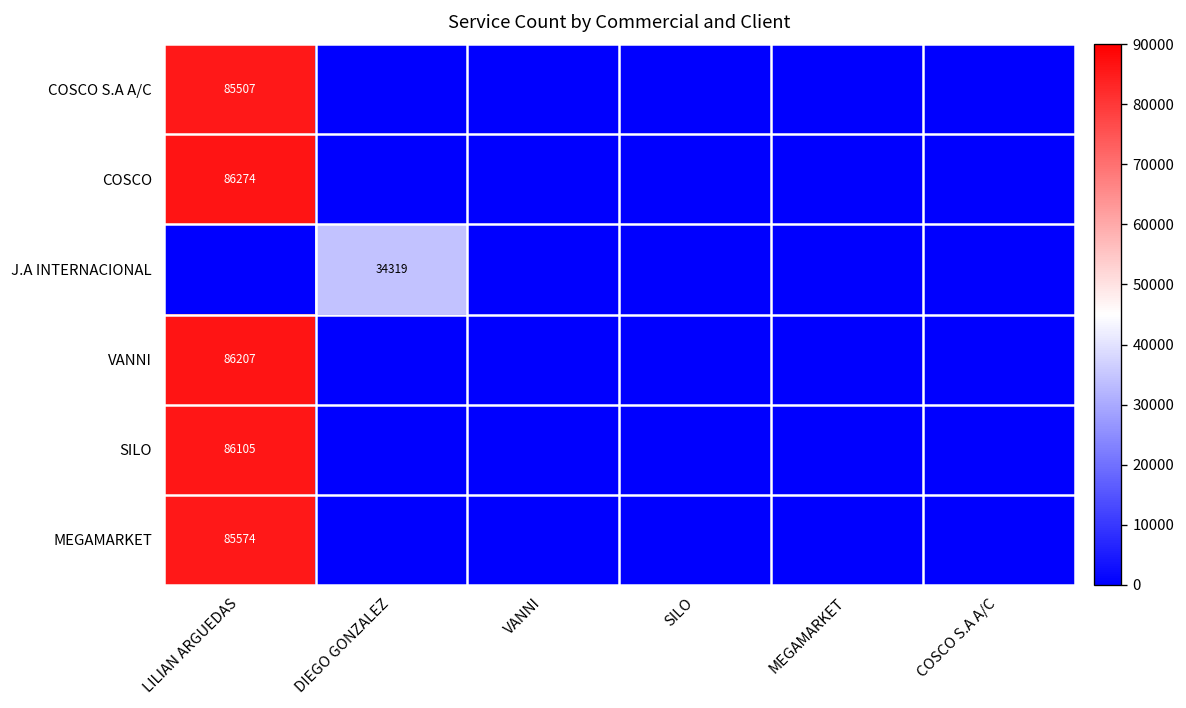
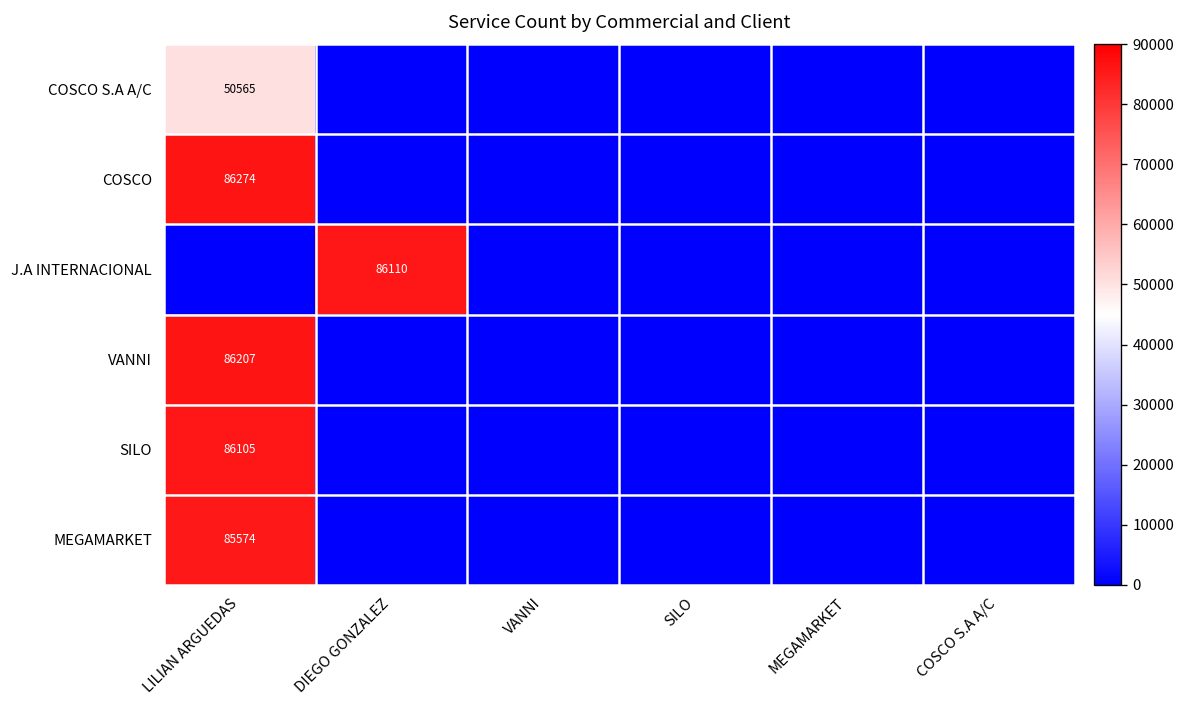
COSCO S.A A/C, LILIAN ARGUEDAS: 85507 -> 50565
J.A INTERNACIONAL, DIEGO GONZALEZ: 34319 -> 86110
